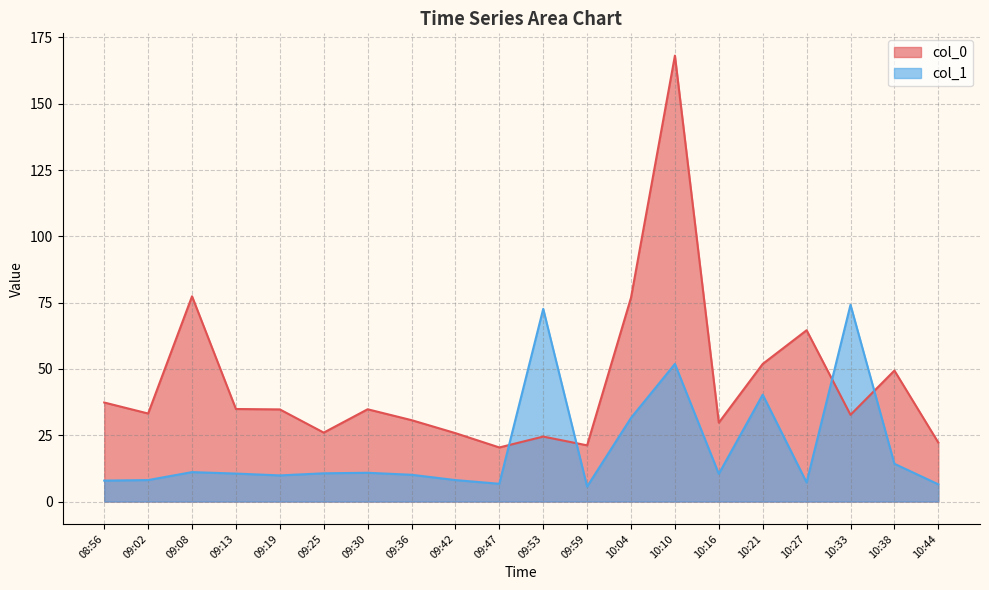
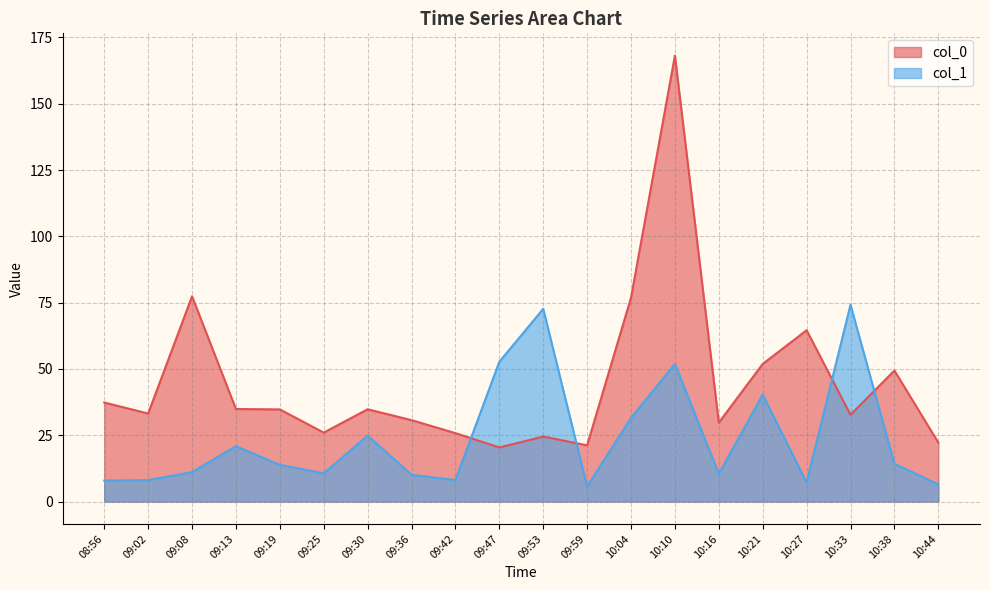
col_1, 09:13: 11 -> 21
col_1, 09:19: 10 -> 14
col_1, 09:30: 11 -> 25
col_1, 09:47: 7 -> 53
